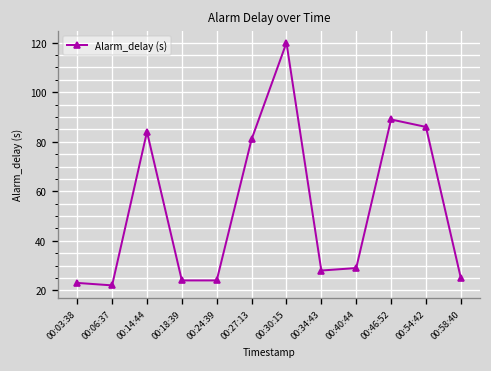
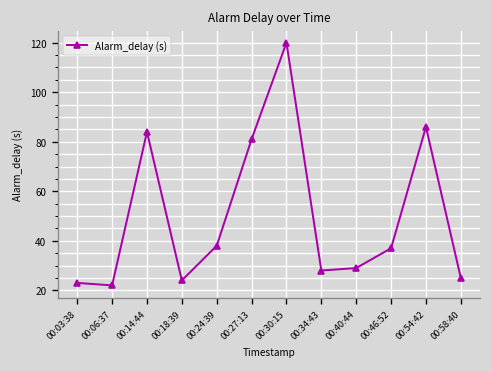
00:24:39: 24 -> 38
00:46:52: 89 -> 37
